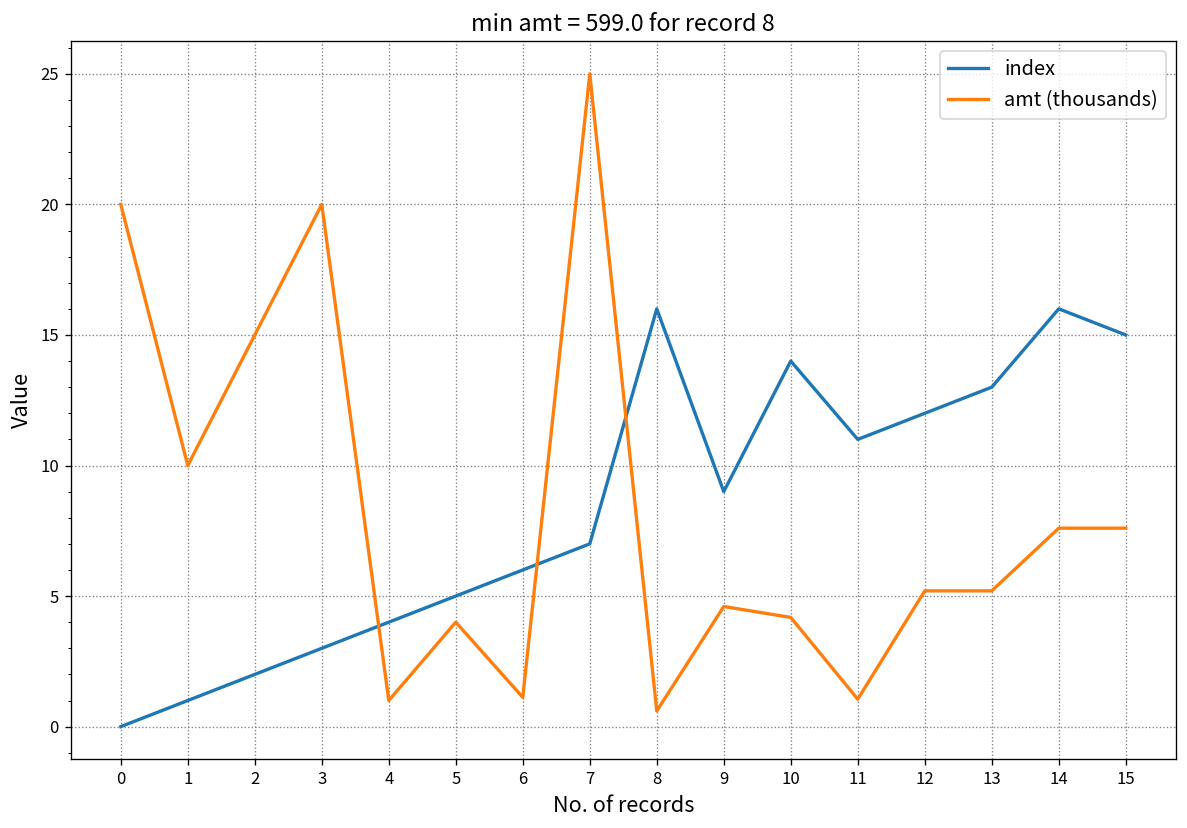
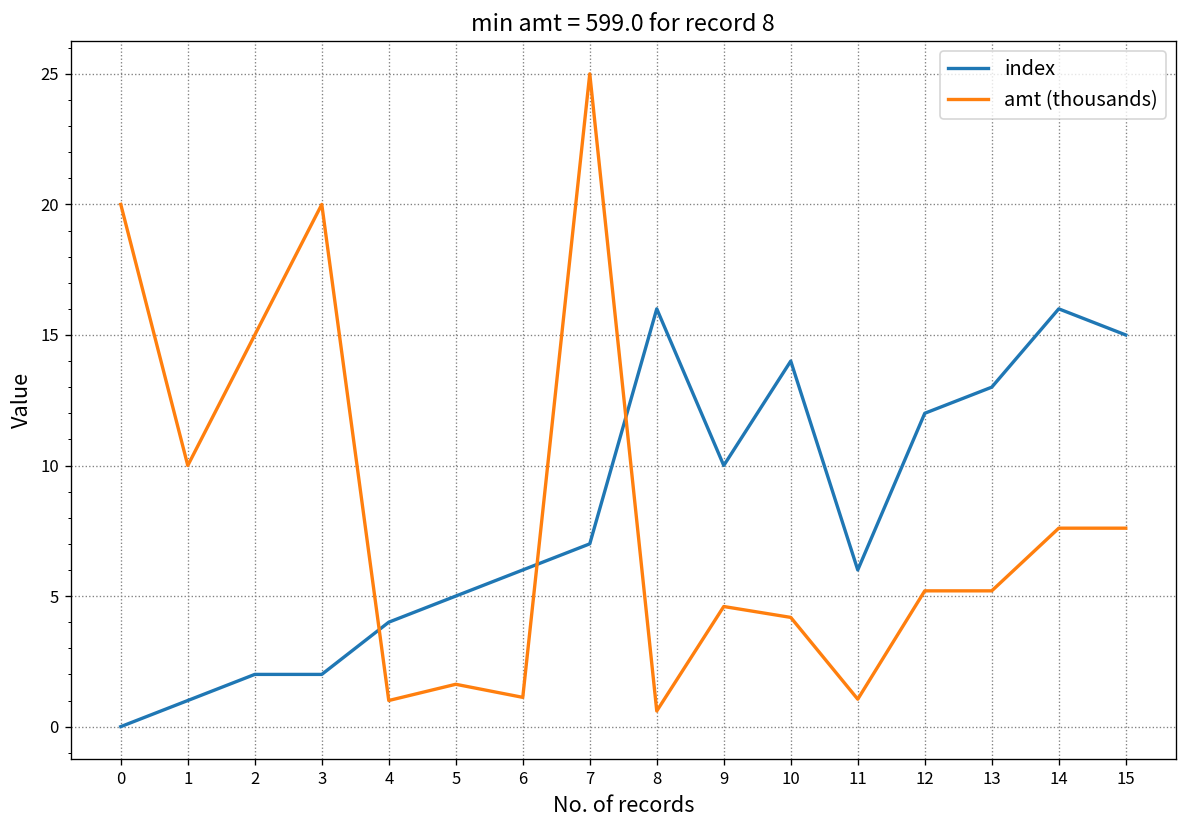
index, 3: 3 -> 2
amt (thousands), 5: 4.0 -> 1.6
index, 9: 9 -> 10
index, 11: 11 -> 6
